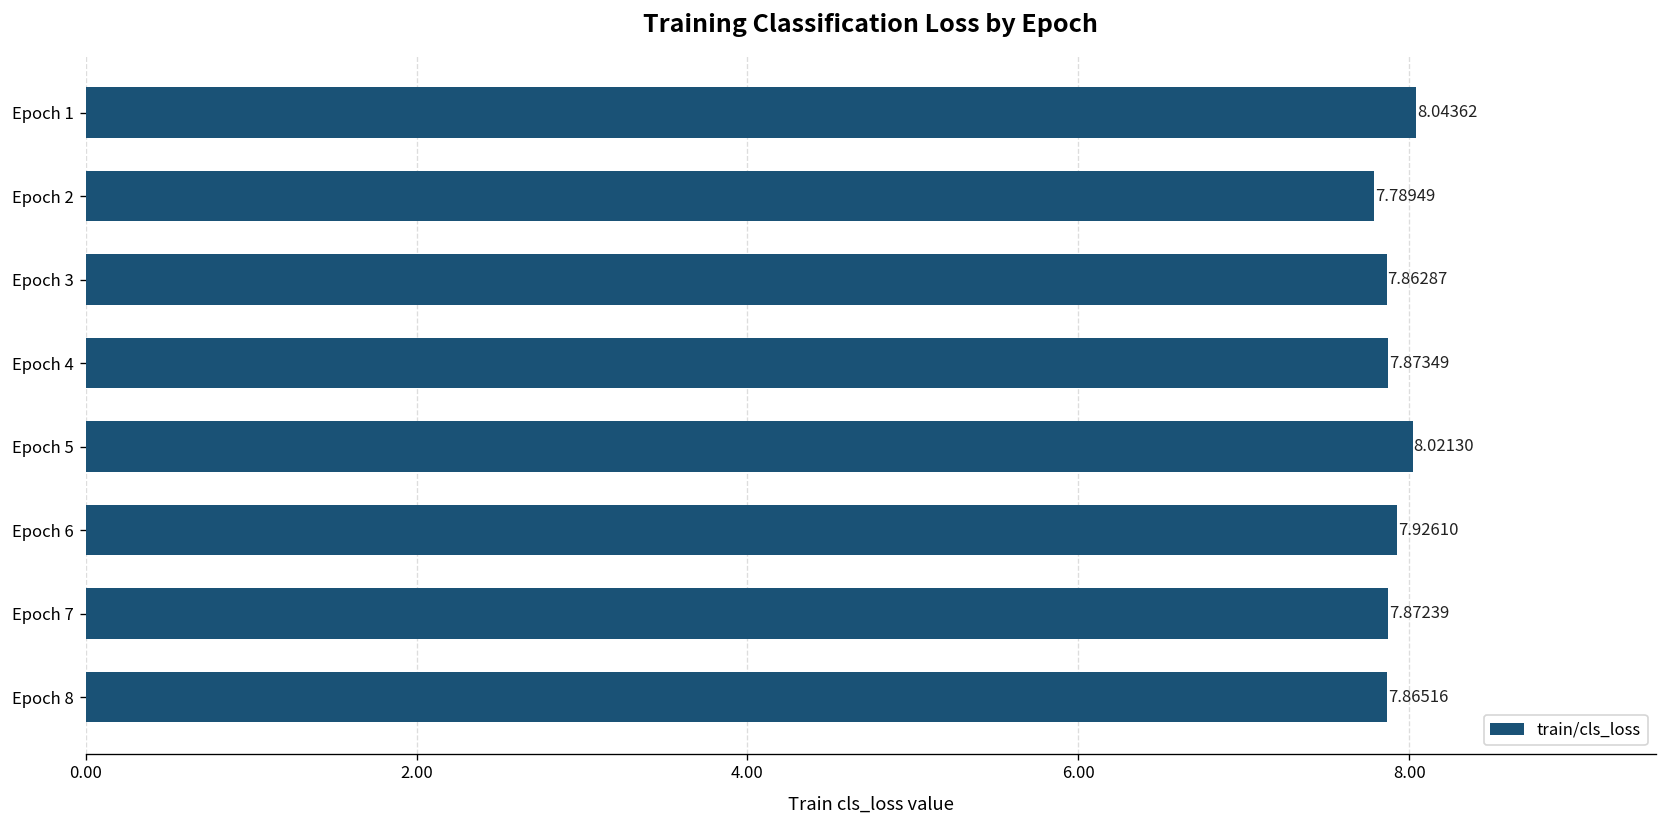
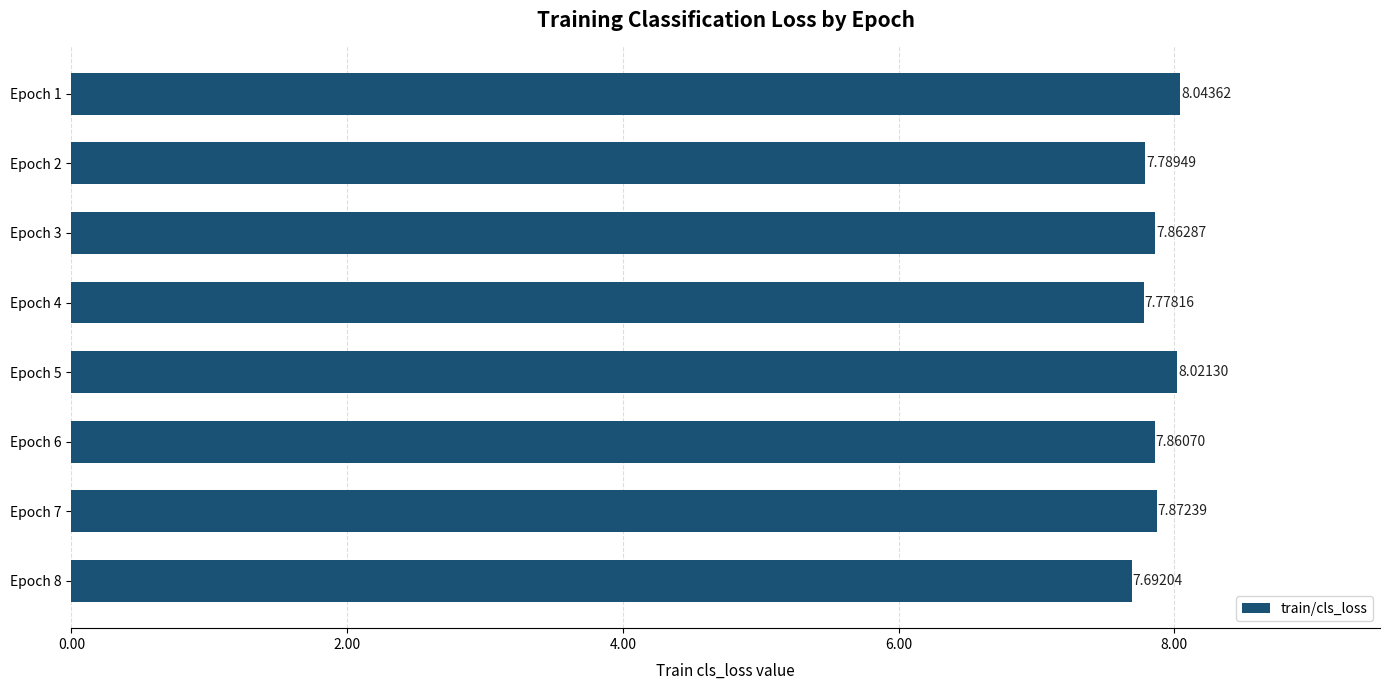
Epoch 4: 7.87349 -> 7.77816
Epoch 6: 7.92610 -> 7.86070
Epoch 8: 7.86516 -> 7.69204
